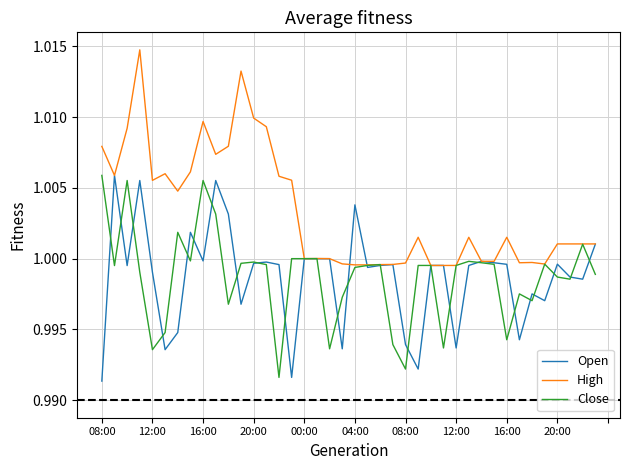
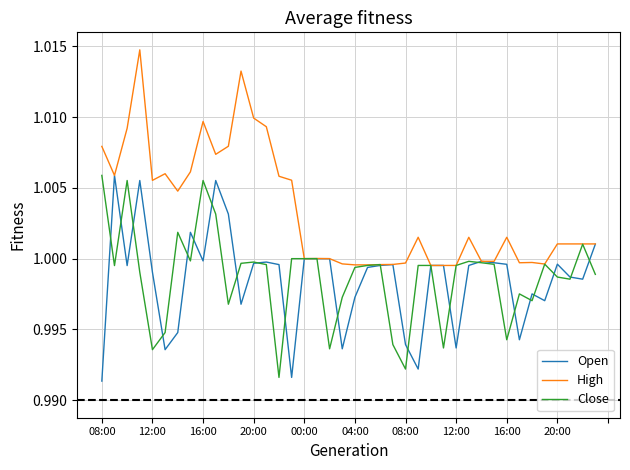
Open, 04:00: 1.0038 -> 0.9973
